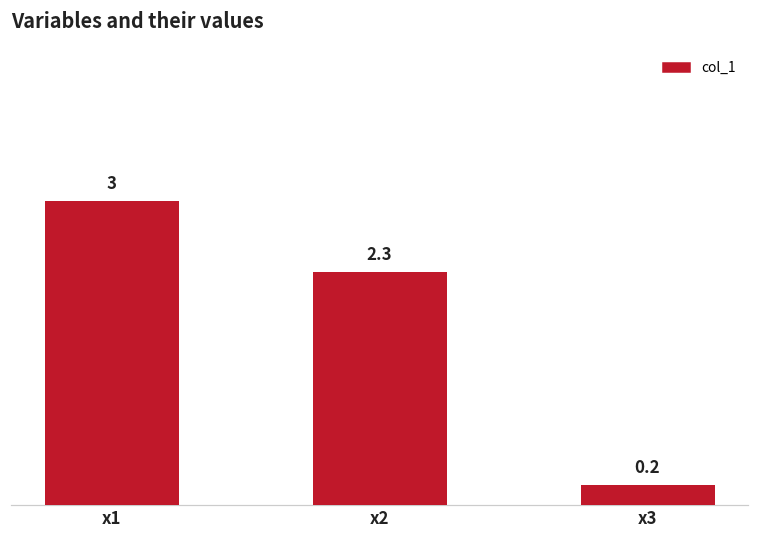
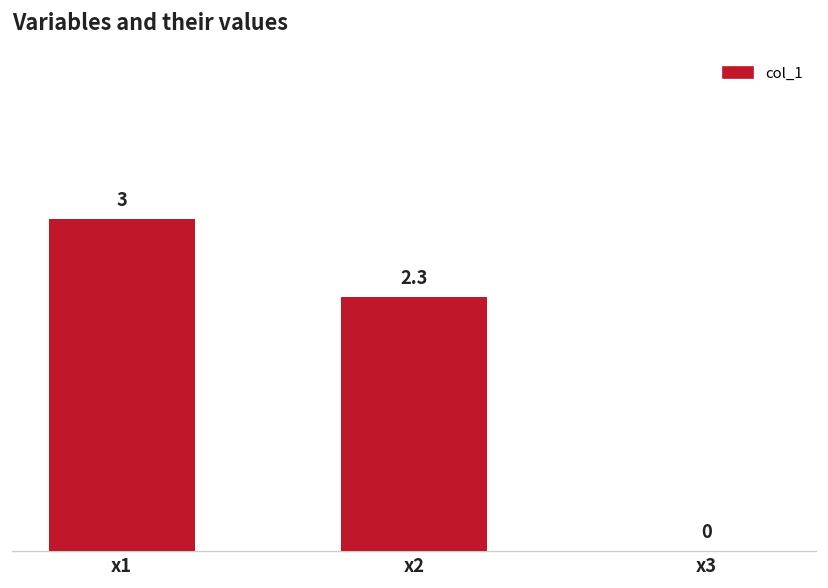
x3: 0.2 -> 0
